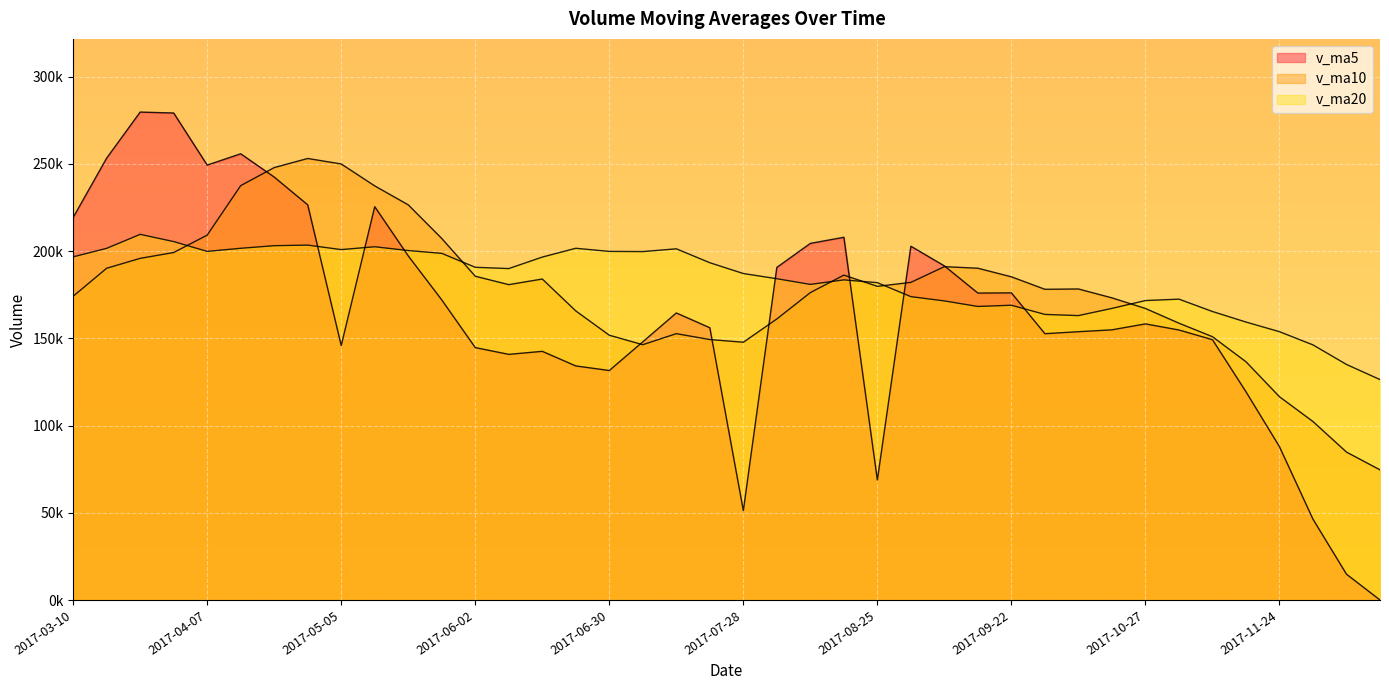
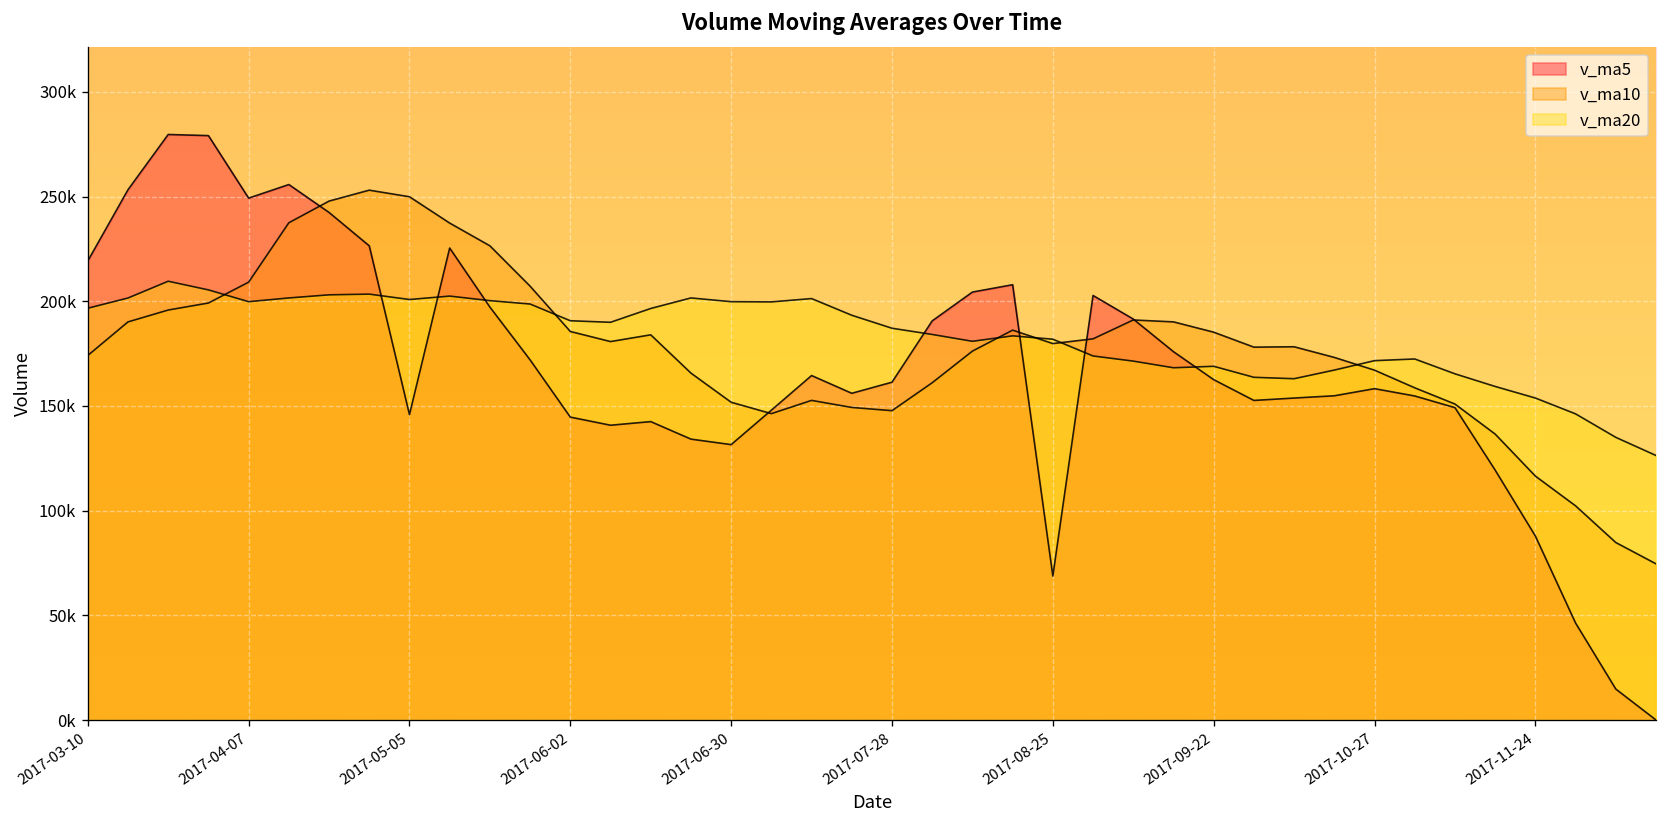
v_ma5, 2017-07-28: 51000 -> 161000
v_ma5, 2017-09-22: 176000 -> 163000
